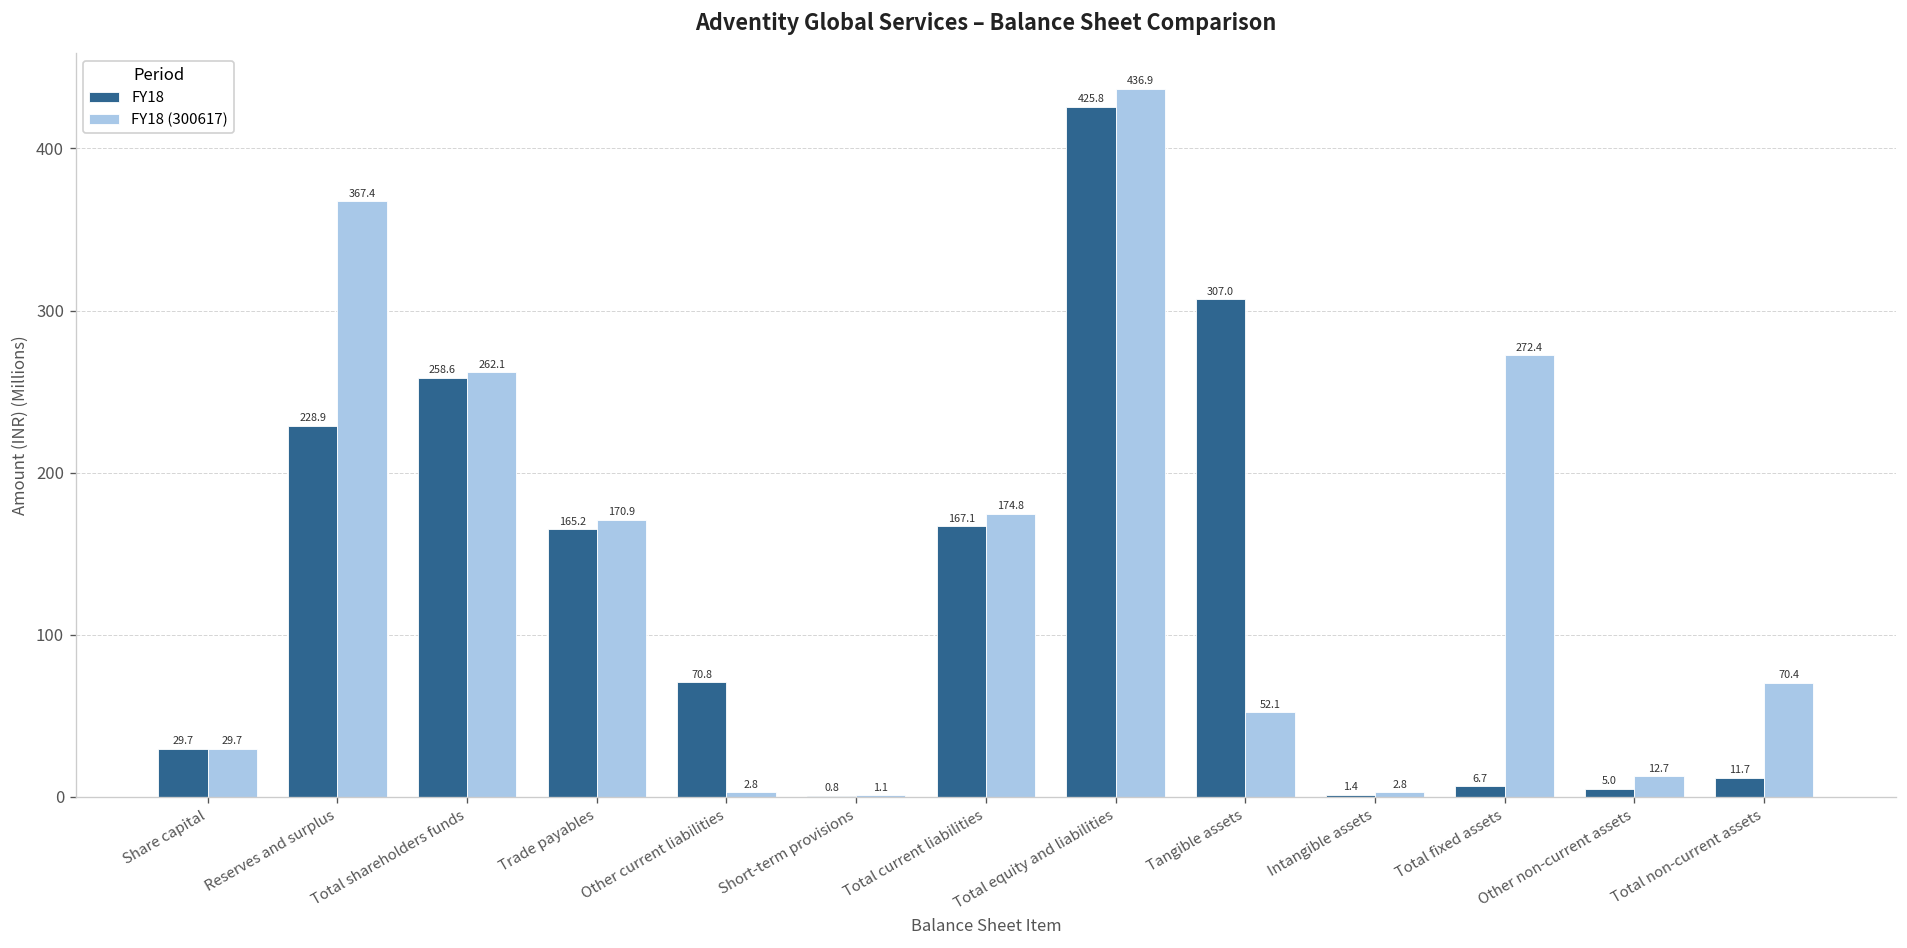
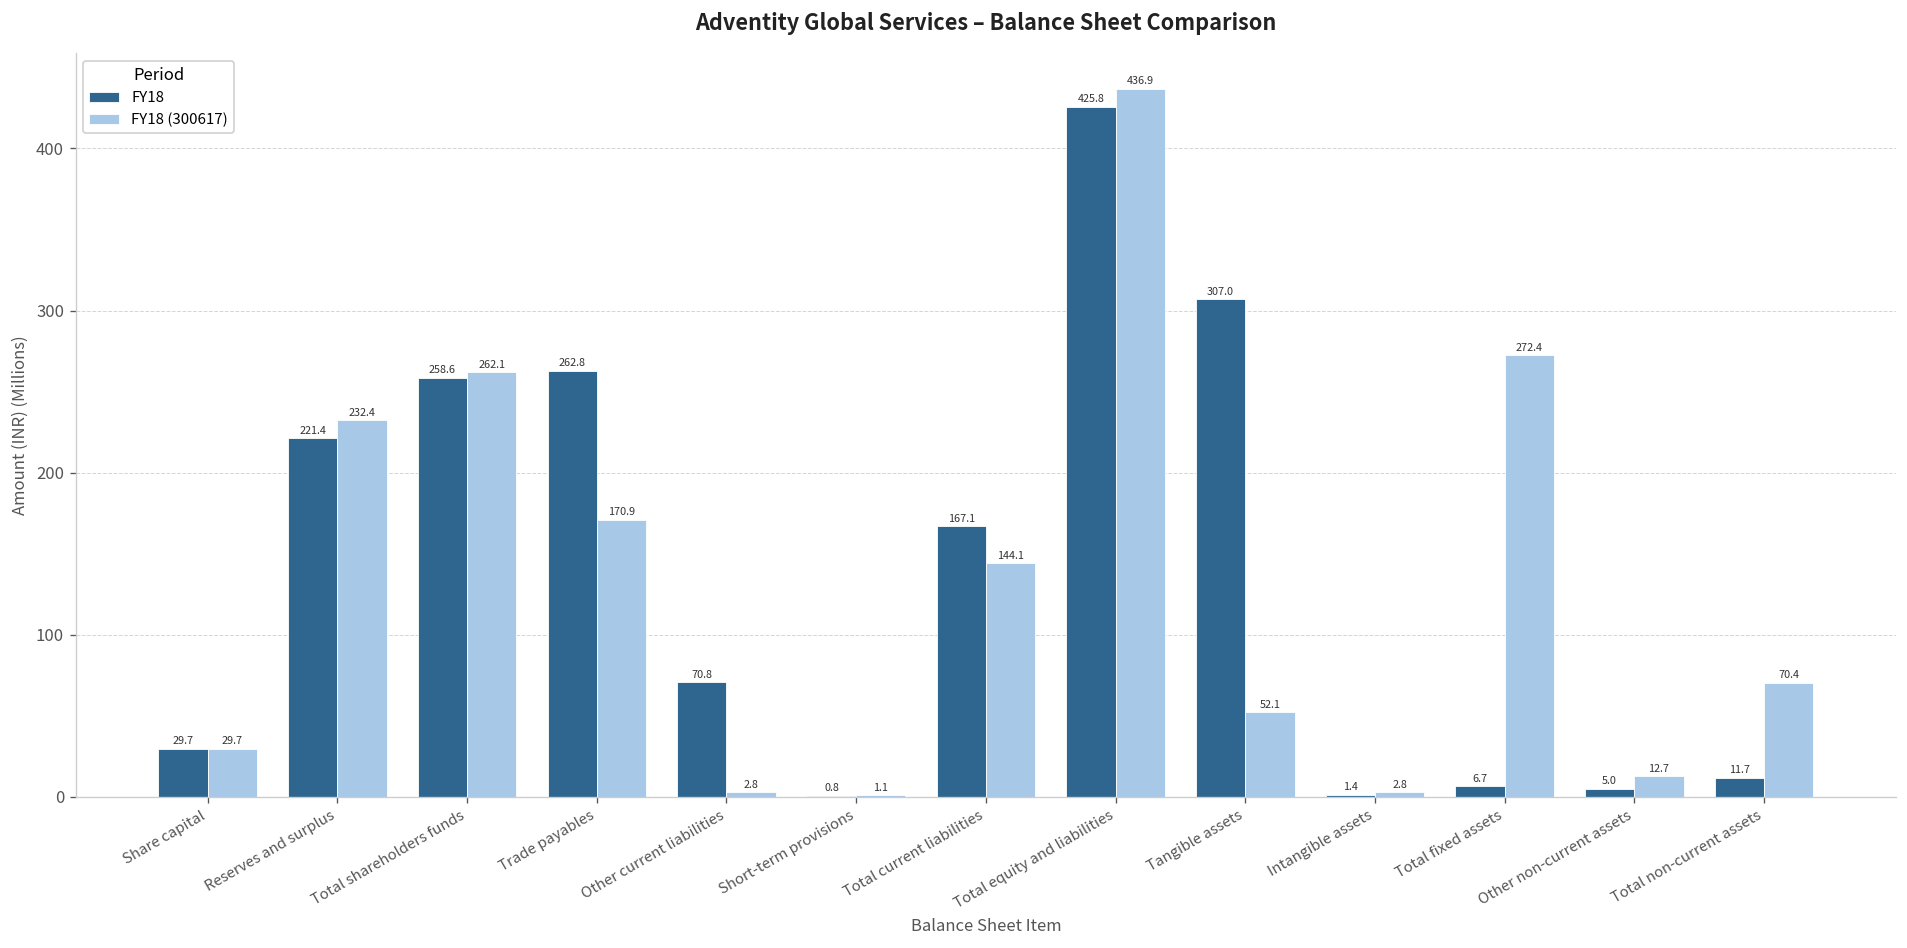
FY18, Reserves and surplus: 228.9 -> 221.4
FY18 (300617), Reserves and surplus: 367.4 -> 232.4
FY18, Trade payables: 165.2 -> 262.8
FY18 (300617), Total current liabilities: 174.8 -> 144.1
